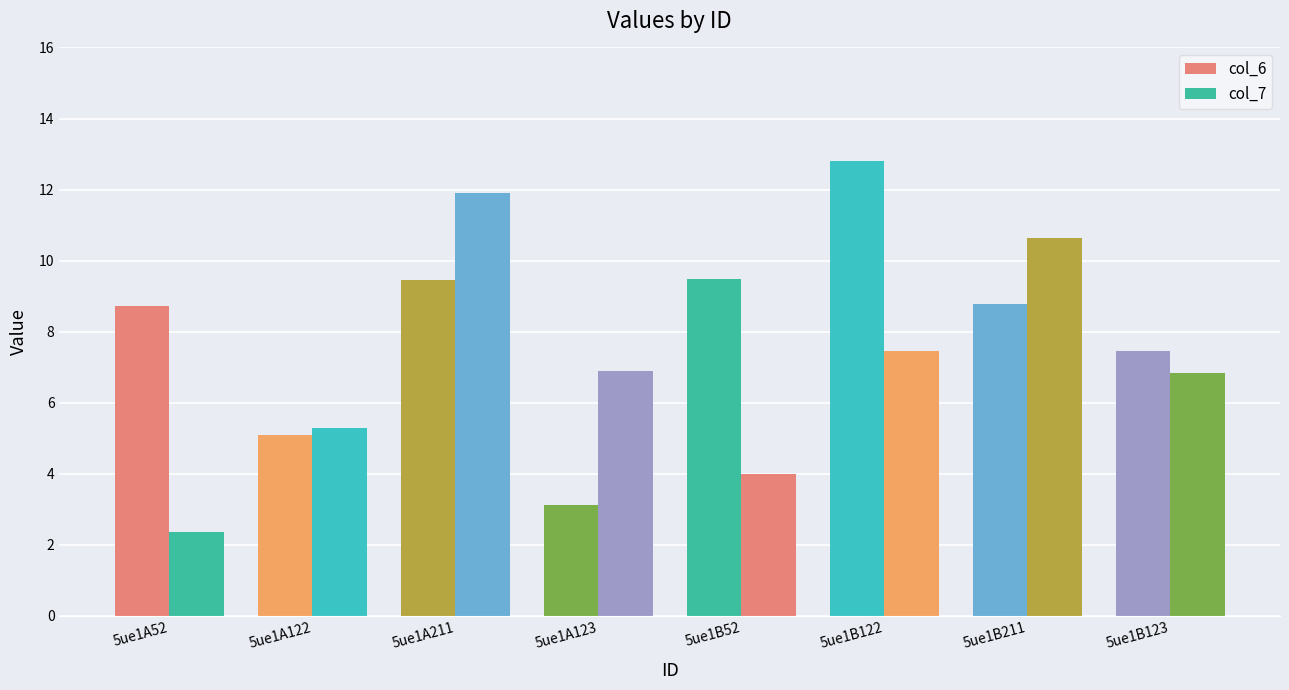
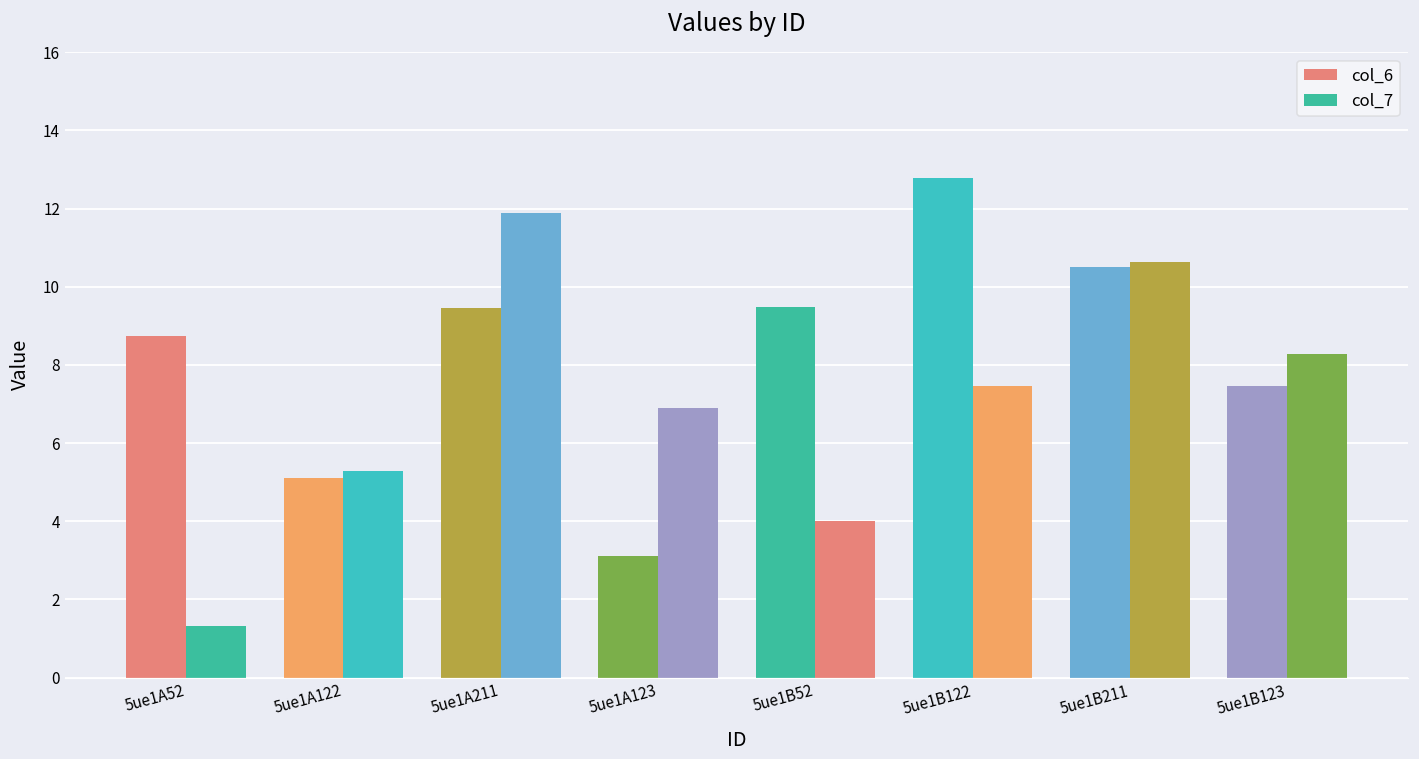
col_7, 5ue1A52: 2.4 -> 1.3
col_6, 5ue1B211: 8.8 -> 10.5
col_7, 5ue1B123: 6.8 -> 8.3
